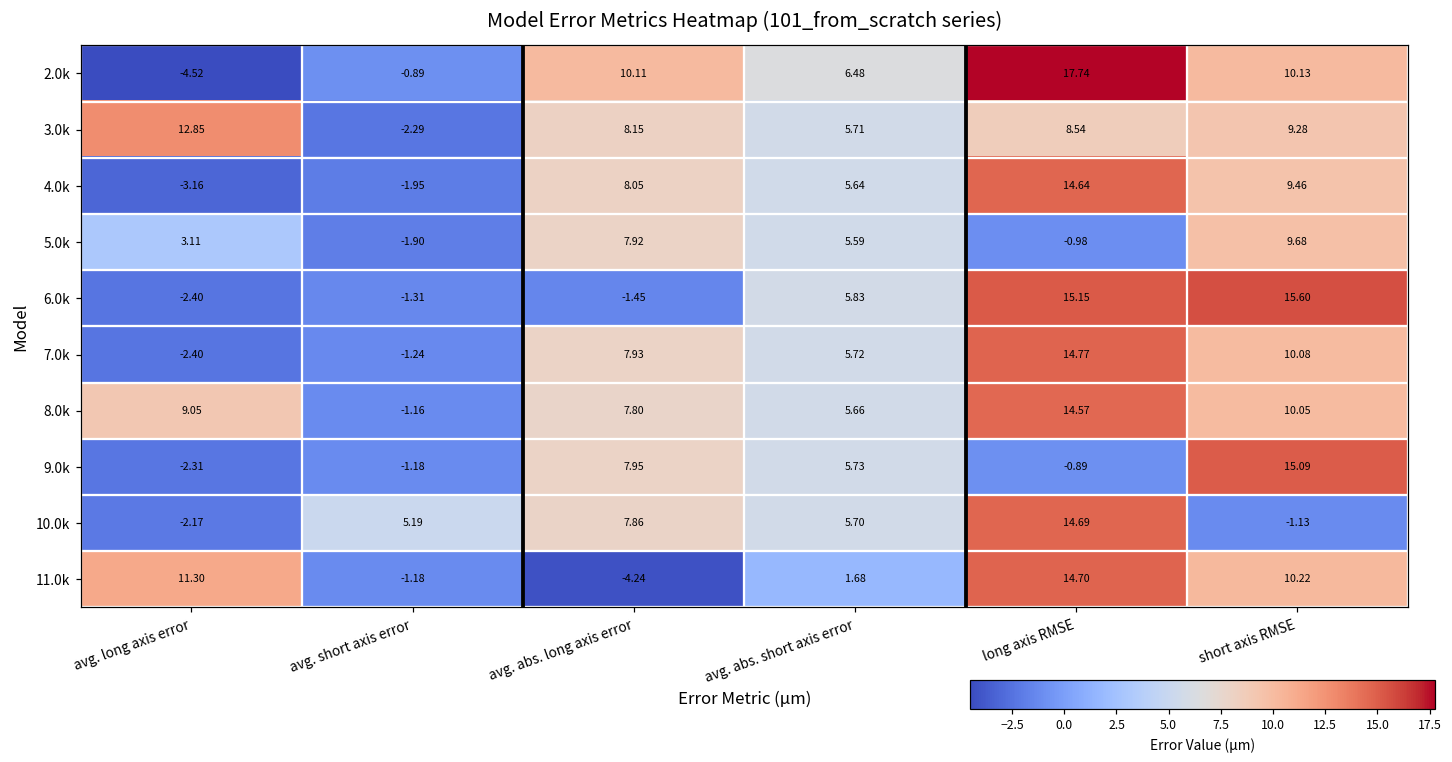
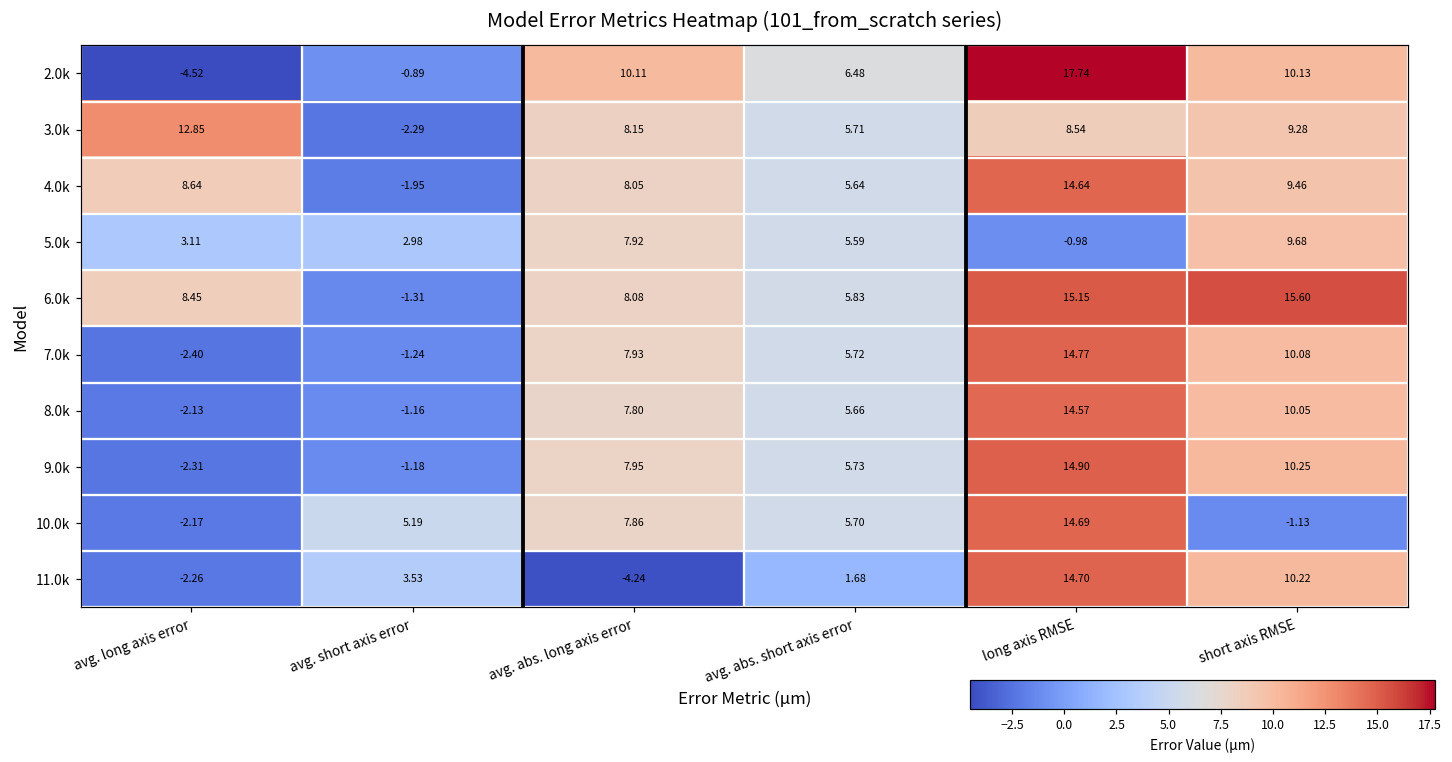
4.0k, avg. long axis error: -3.16 -> 8.64
5.0k, avg. short axis error: -1.90 -> 2.98
6.0k, avg. long axis error: -2.40 -> 8.45
6.0k, avg. abs. long axis error: -1.45 -> 8.08
8.0k, avg. long axis error: 9.05 -> -2.13
9.0k, long axis RMSE: -0.89 -> 14.90
9.0k, short axis RMSE: 15.09 -> 10.25
11.0k, avg. long axis error: 11.30 -> -2.26
11.0k, avg. short axis error: -1.18 -> 3.53
